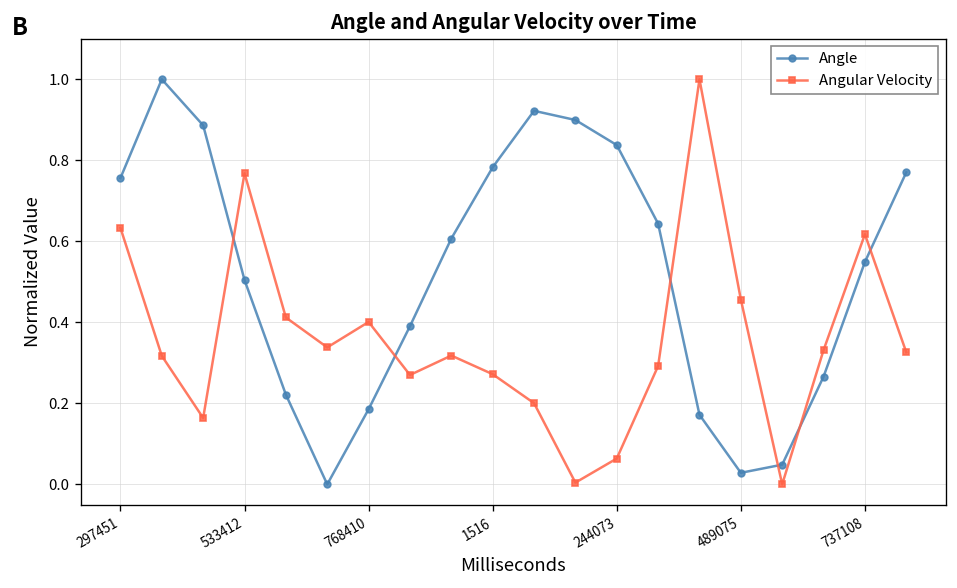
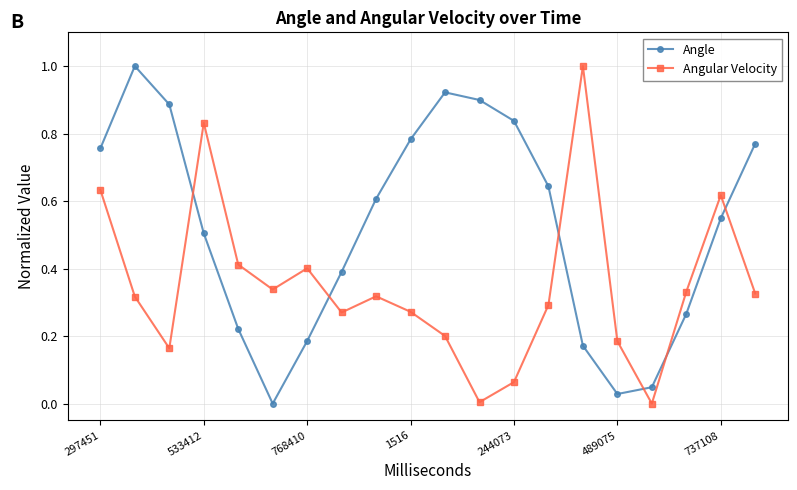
Angular Velocity, 533412: 0.77 -> 0.83
Angular Velocity, 489075: 0.46 -> 0.18
